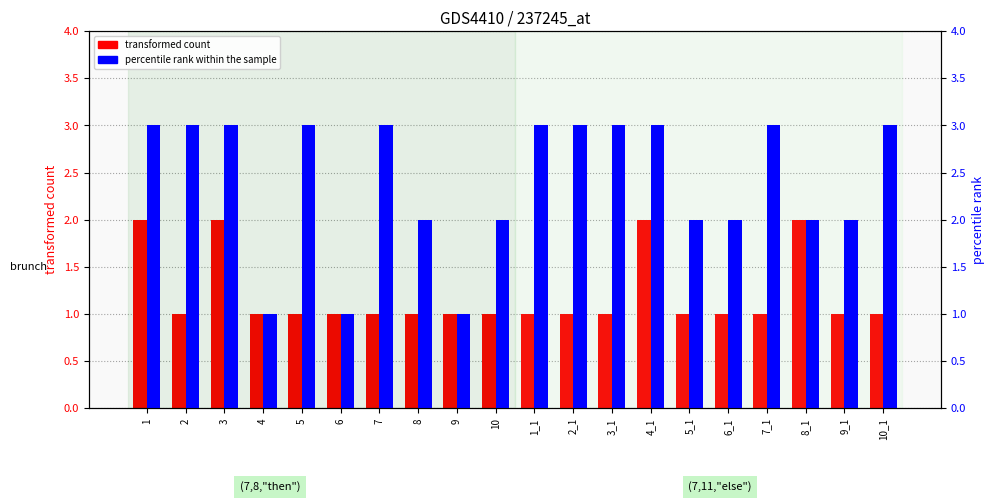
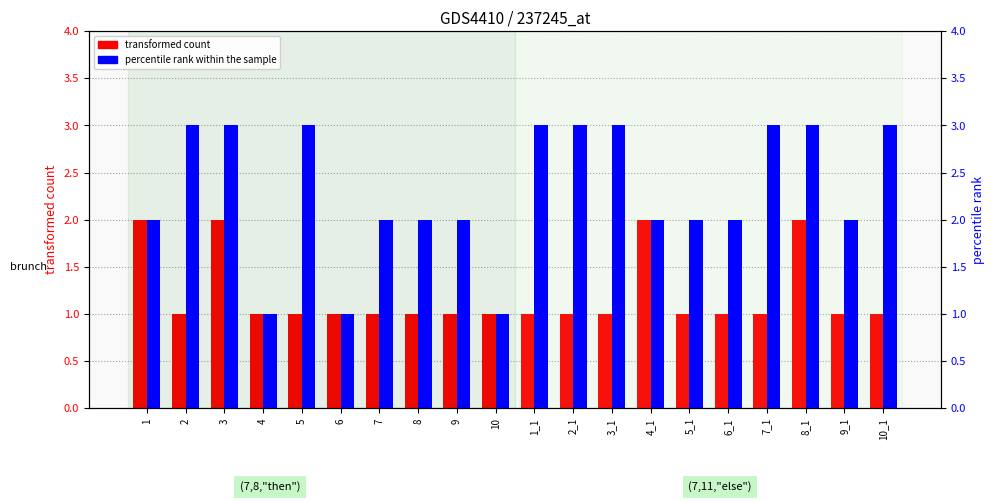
percentile rank within the sample, 1: 3 -> 2
percentile rank within the sample, 7: 3 -> 2
percentile rank within the sample, 9: 1 -> 2
percentile rank within the sample, 10: 2 -> 1
percentile rank within the sample, 4_1: 3 -> 2
percentile rank within the sample, 8_1: 2 -> 3
